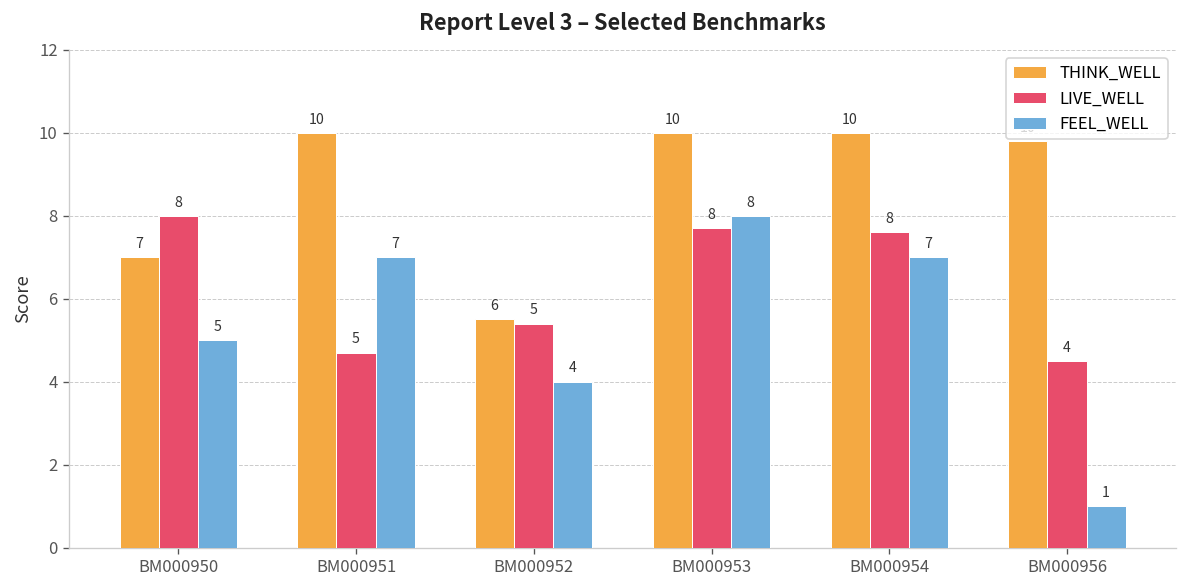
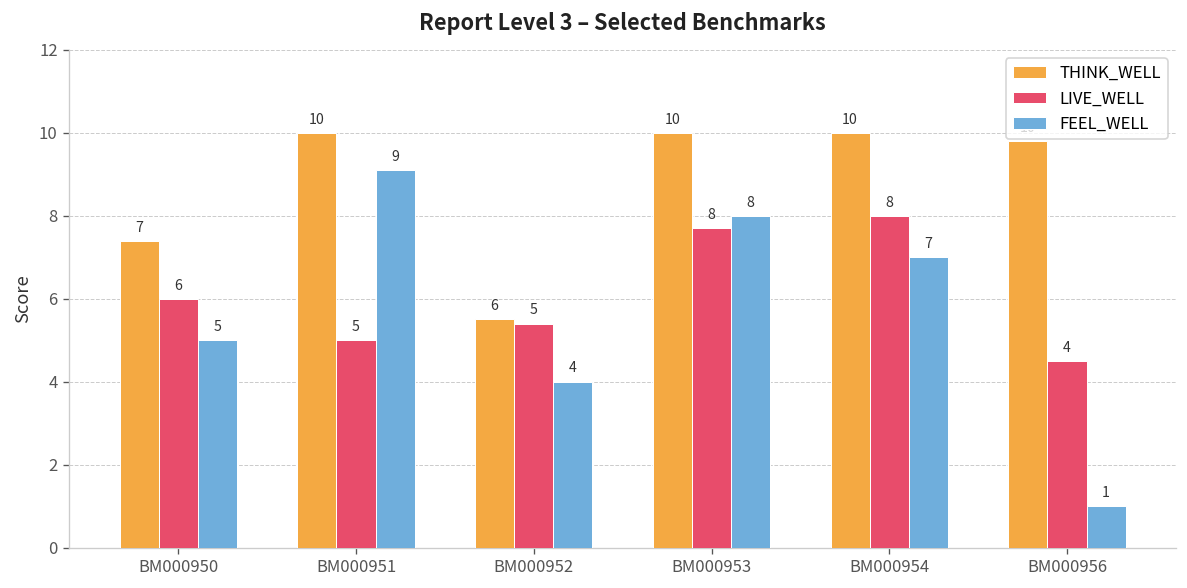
THINK_WELL, BM000950: 7.0 -> 7.4
LIVE_WELL, BM000950: 8 -> 6
LIVE_WELL, BM000951: 4.7 -> 5.0
FEEL_WELL, BM000951: 7 -> 9
LIVE_WELL, BM000954: 7.6 -> 8.0
